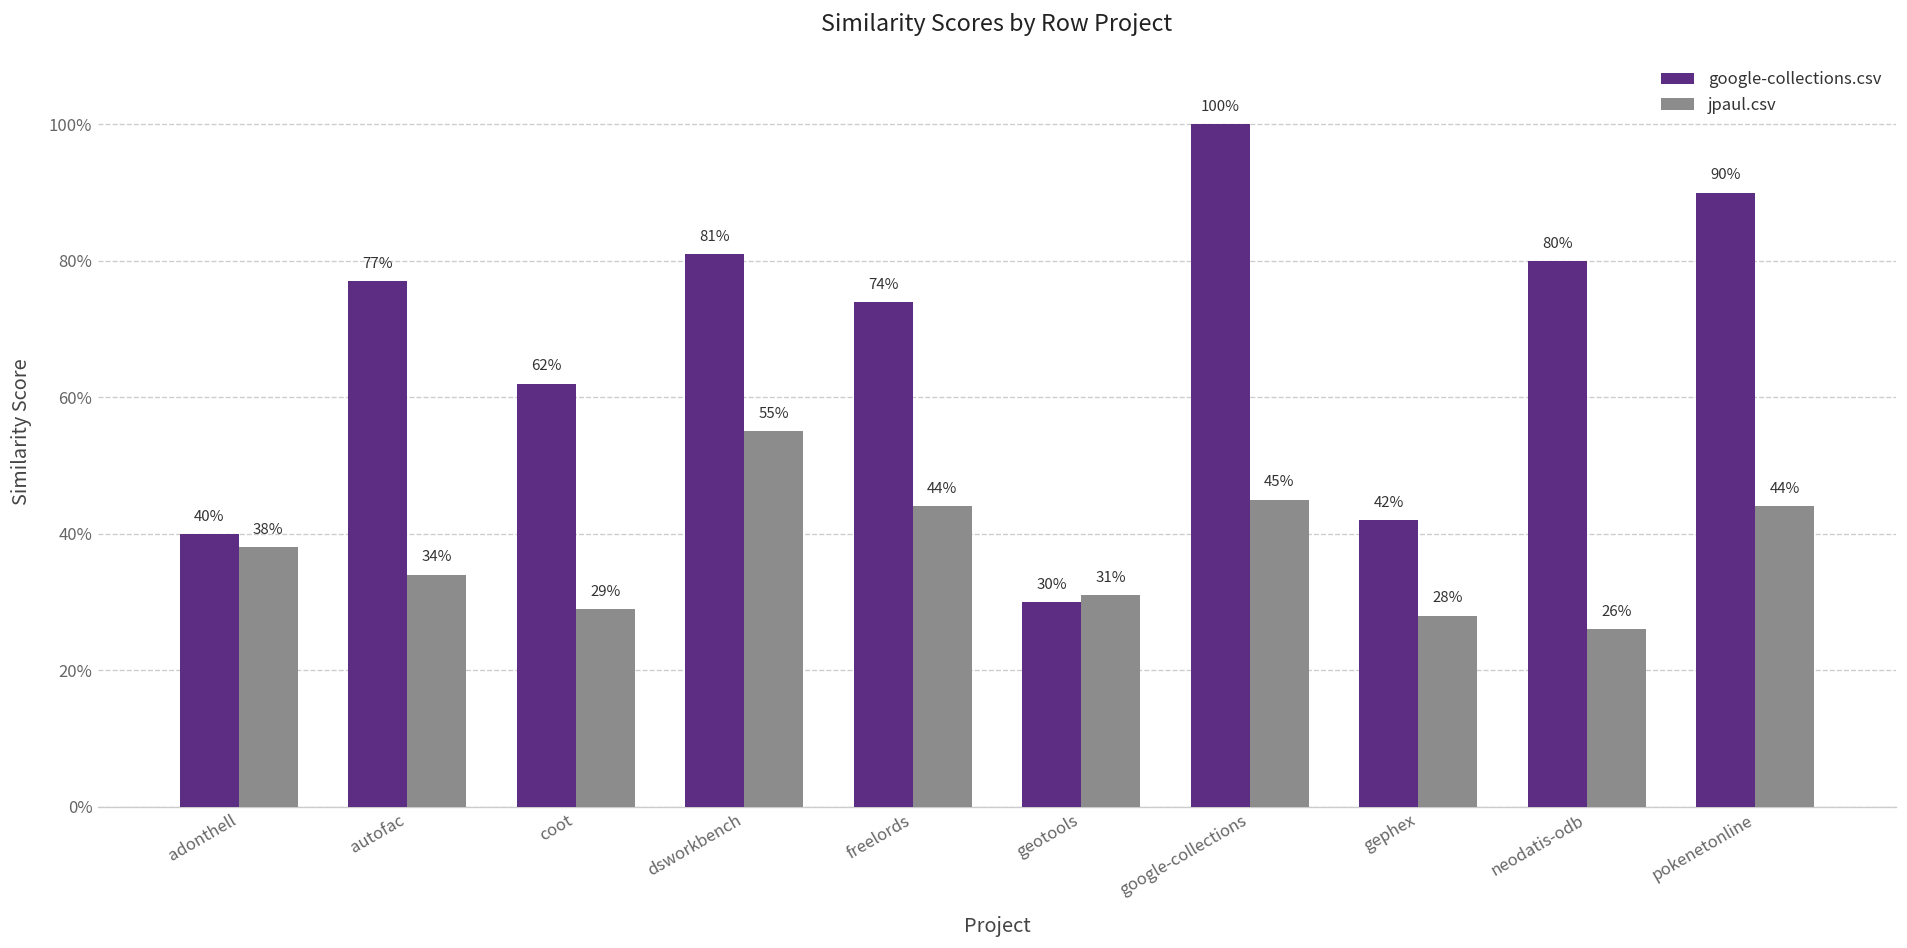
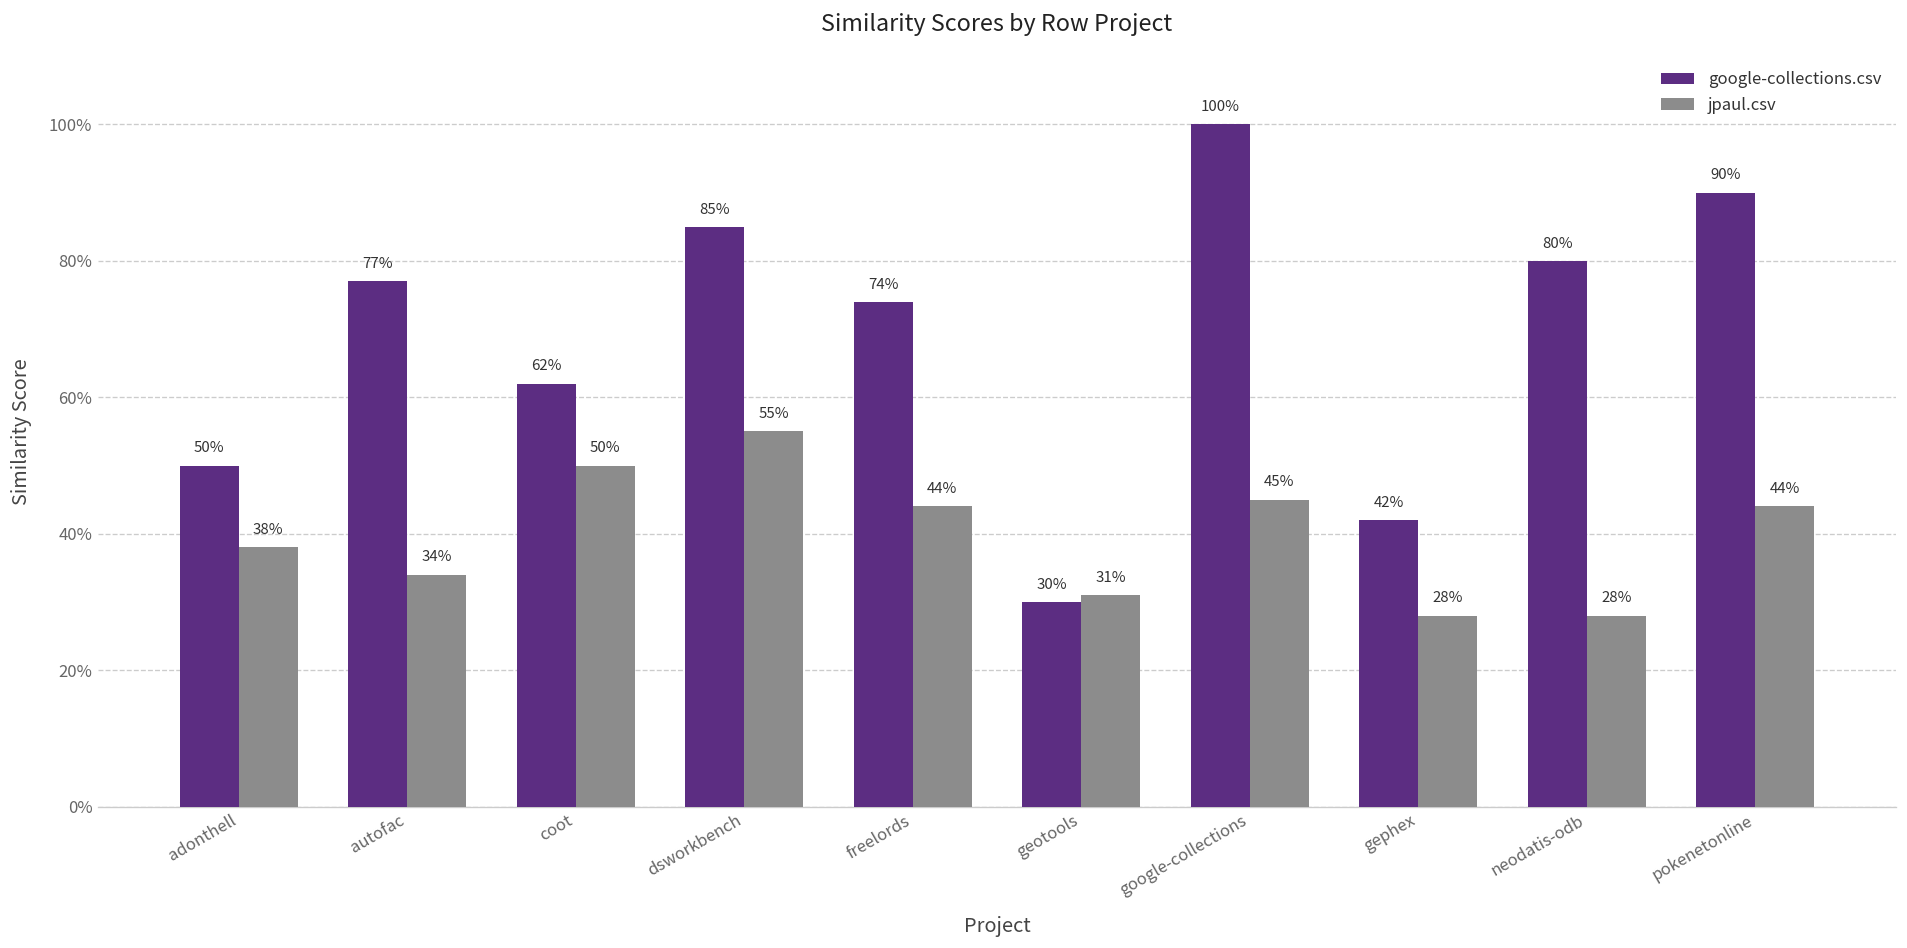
google-collections.csv, adonthell: 40% -> 50%
jpaul.csv, coot: 29% -> 50%
google-collections.csv, dsworkbench: 81% -> 85%
jpaul.csv, neodatis-odb: 26% -> 28%
